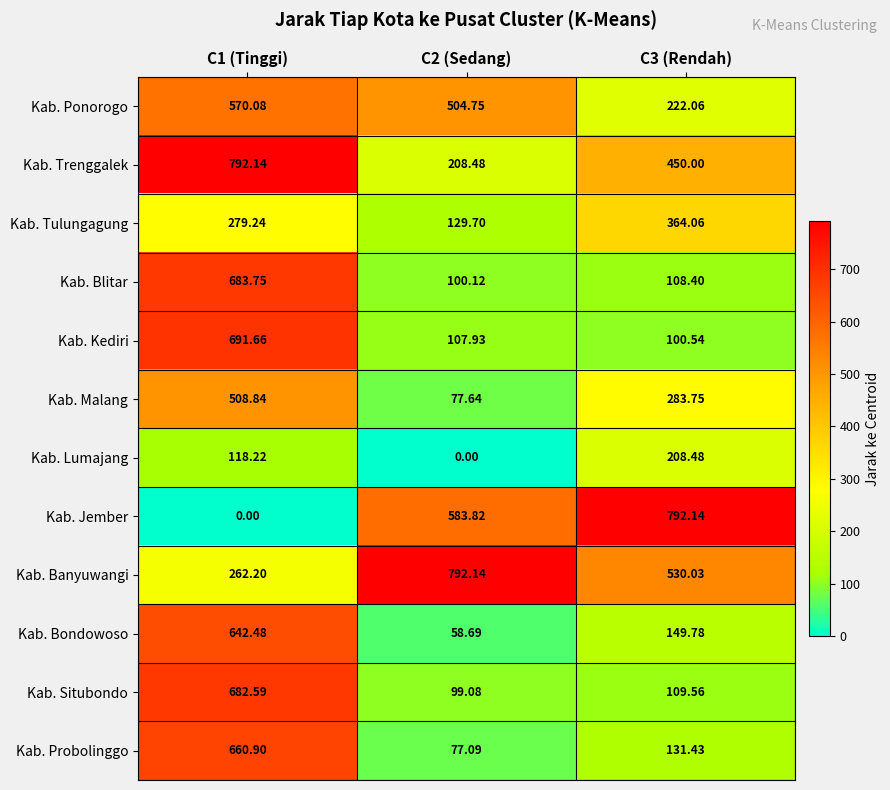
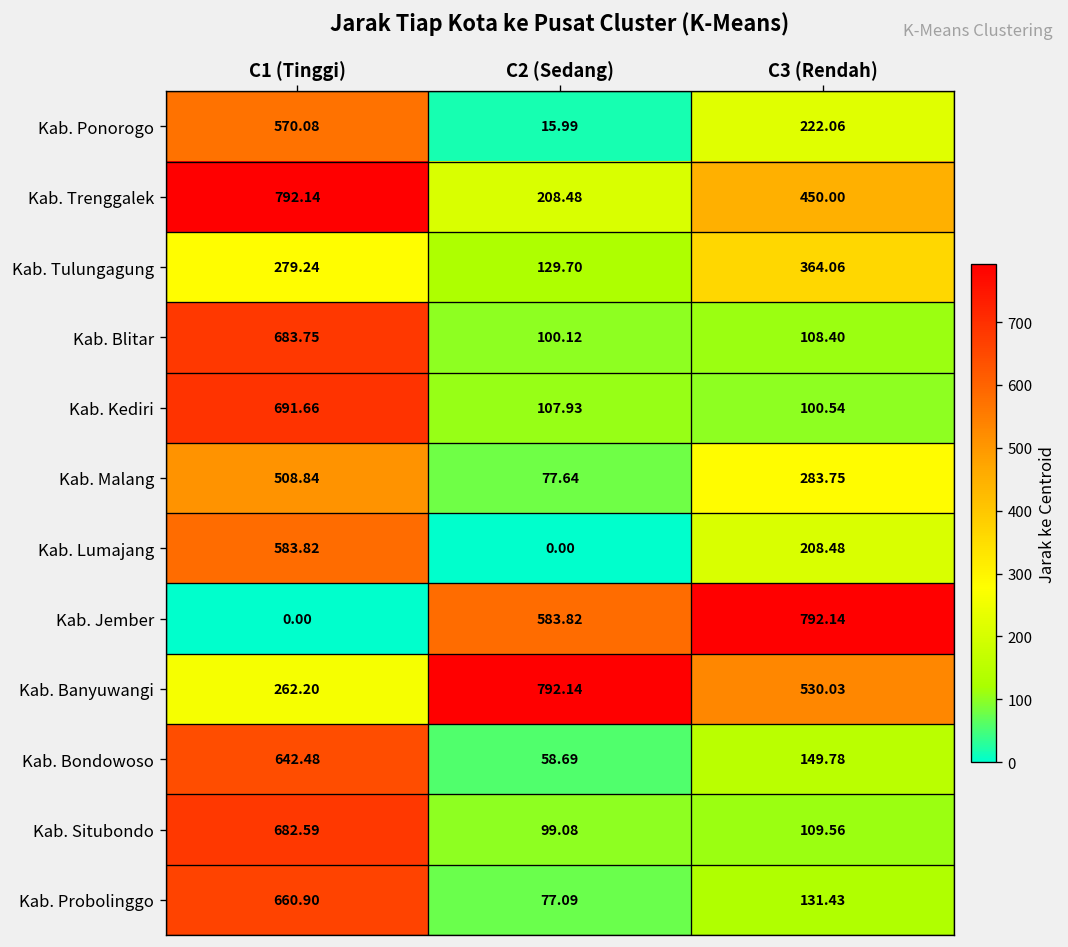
Kab. Ponorogo, C2 (Sedang): 504.75 -> 15.99
Kab. Lumajang, C1 (Tinggi): 118.22 -> 583.82
